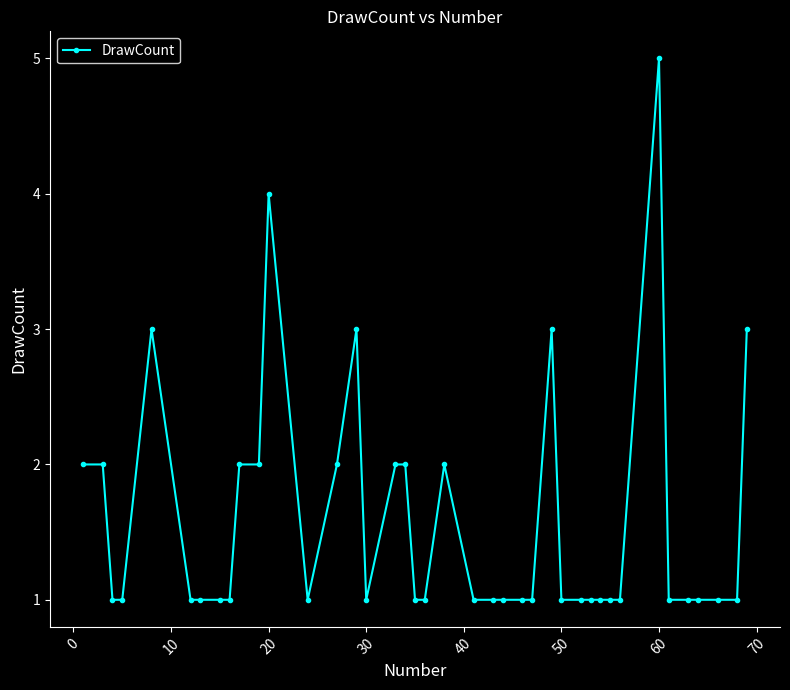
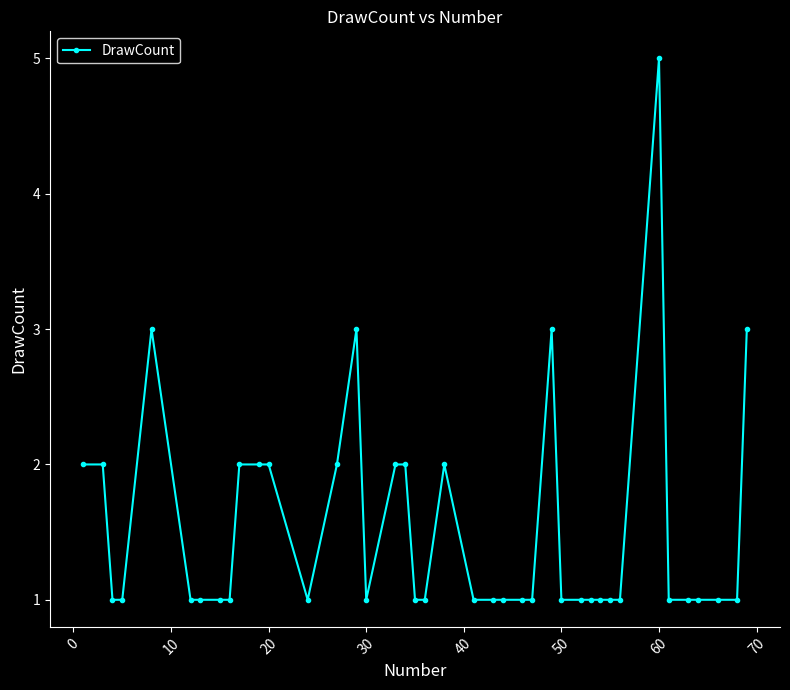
20: 4 -> 2
